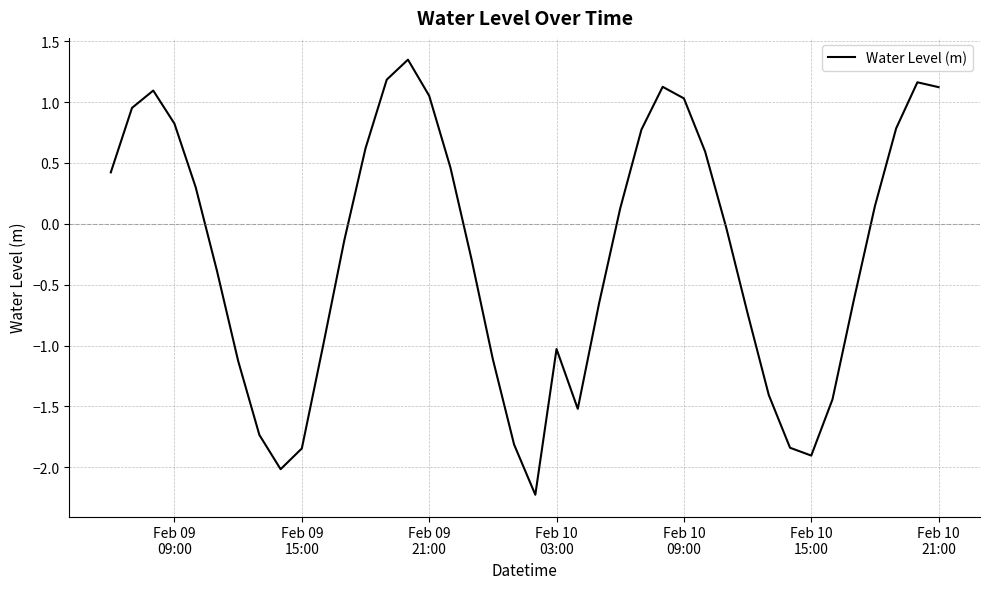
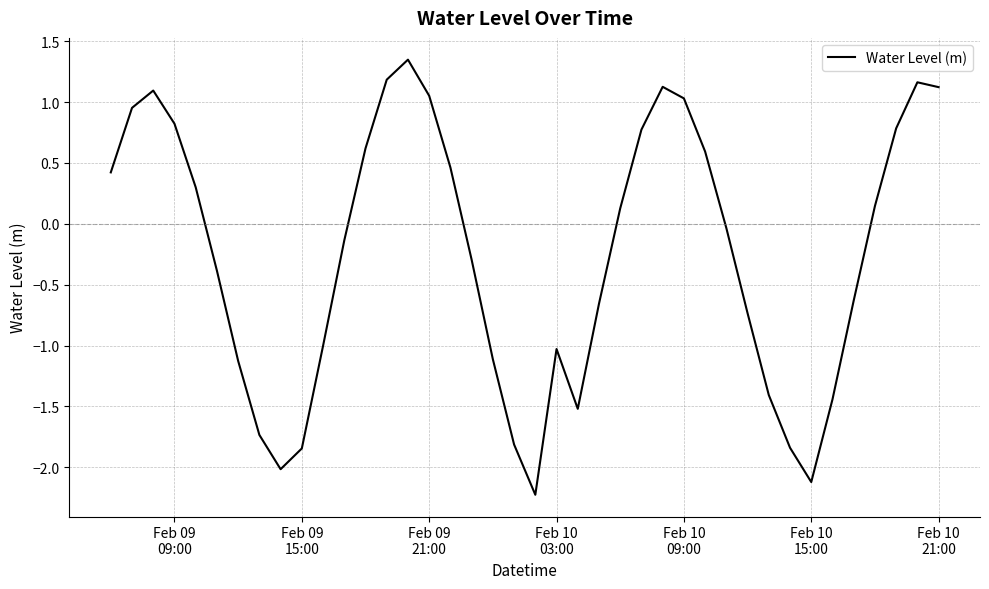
Feb 10 15:00: -1.90 -> -2.12
